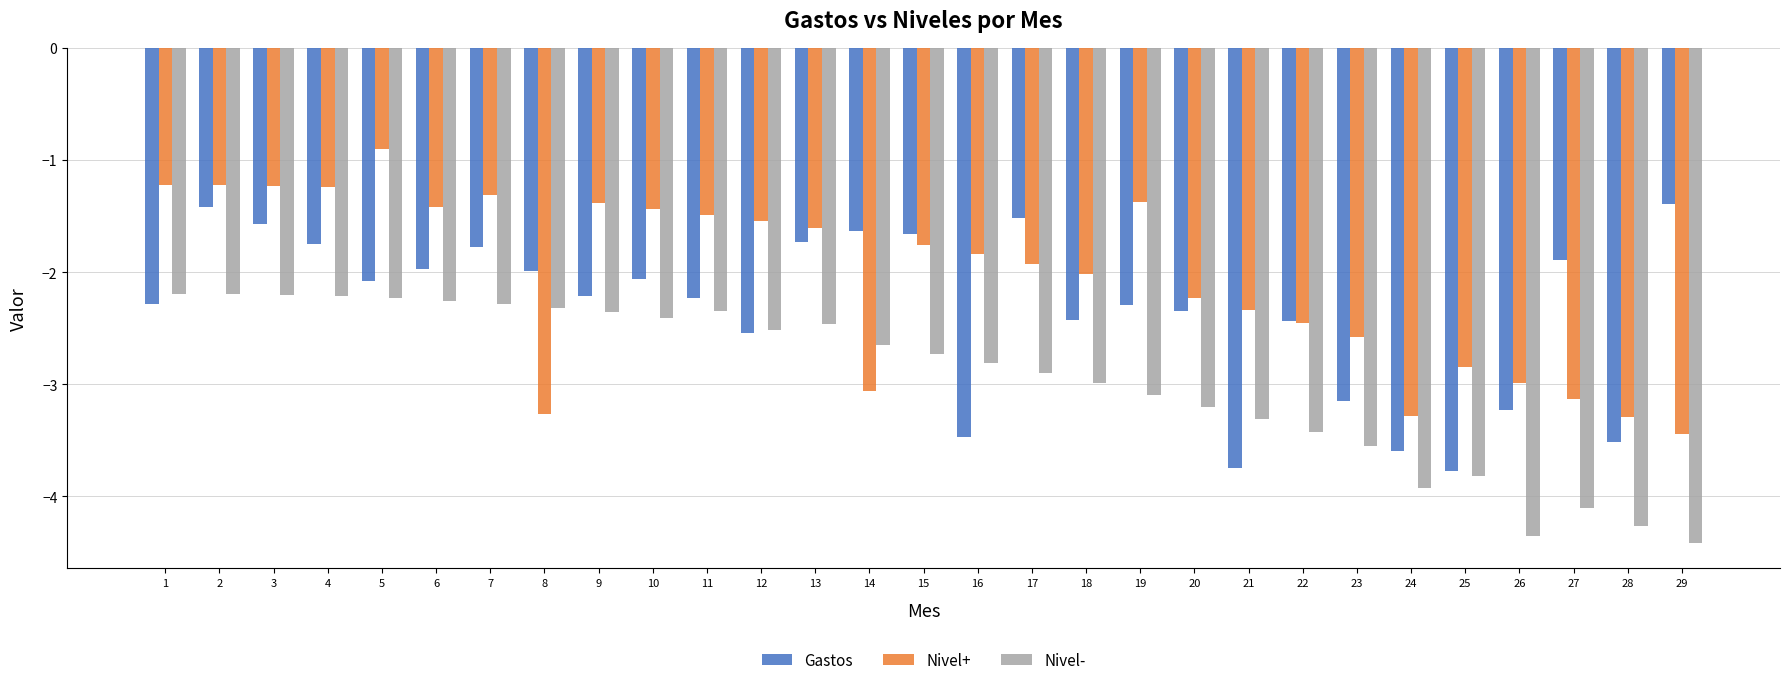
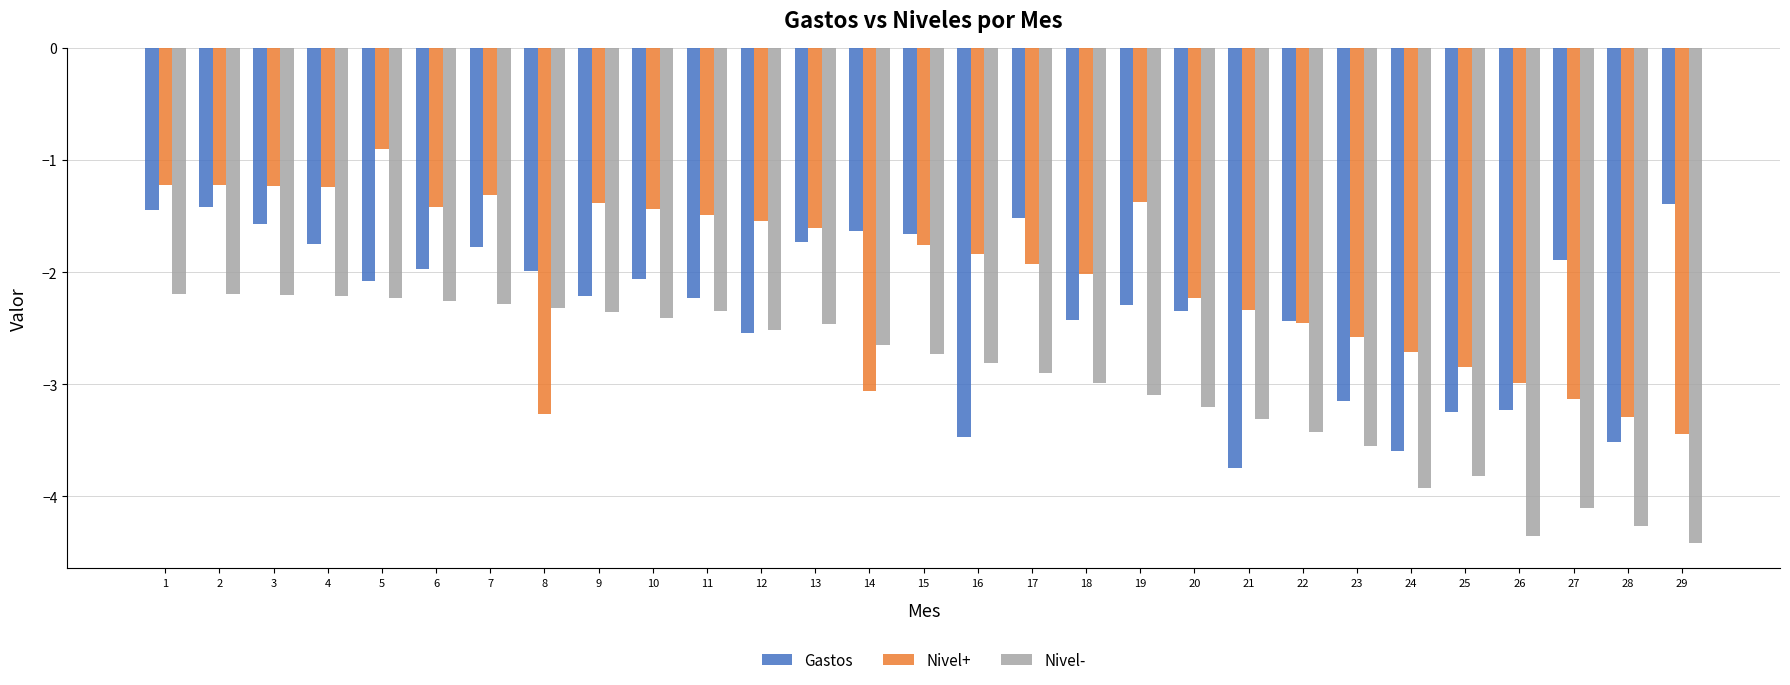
Gastos, 1: -2.28 -> -1.45
Nivel+, 24: -3.28 -> -2.71
Gastos, 25: -3.78 -> -3.25
